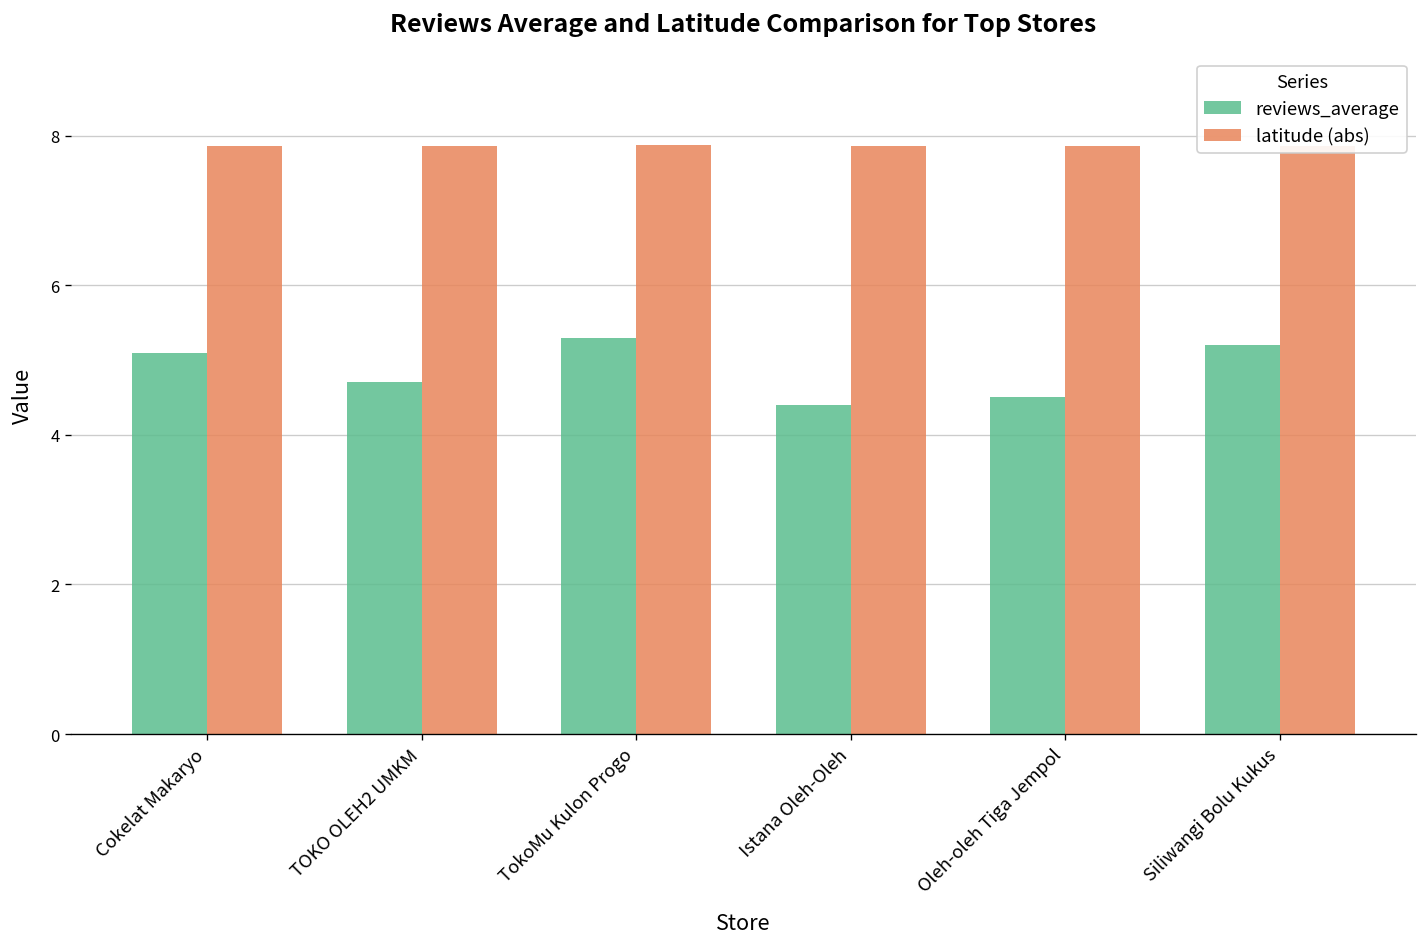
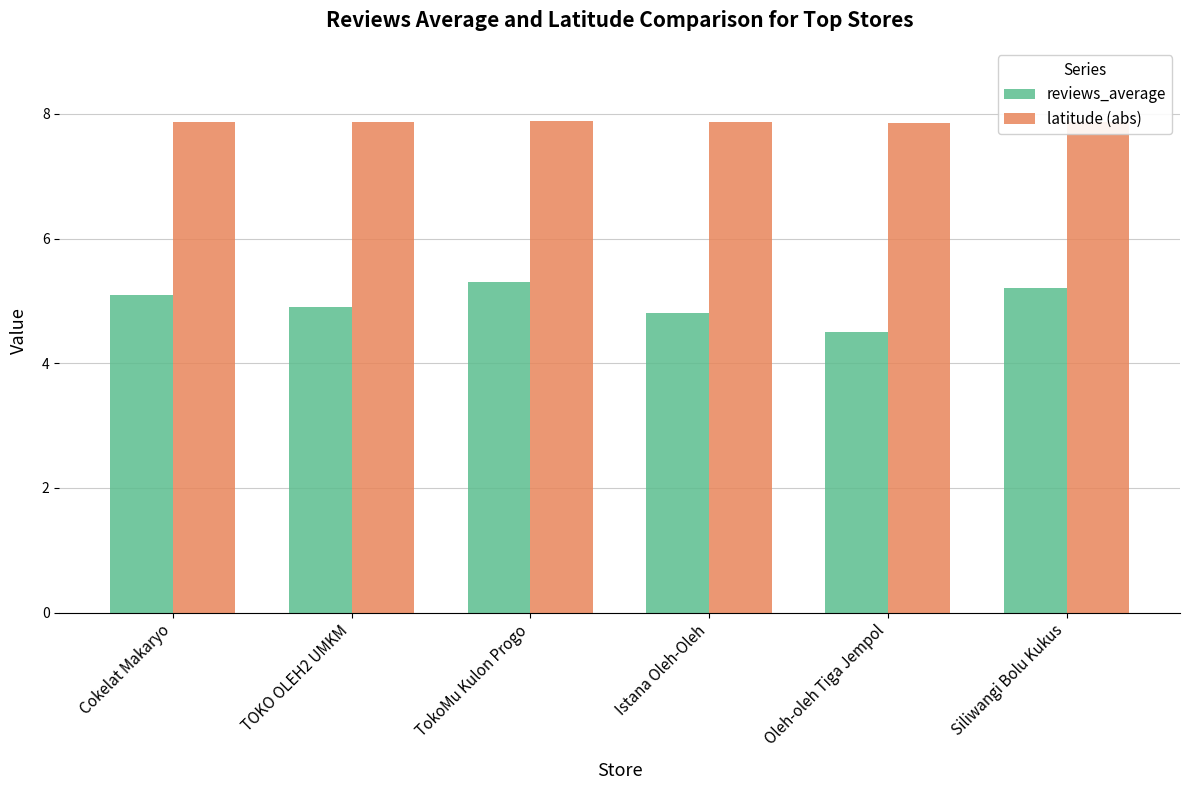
reviews_average, TOKO OLEH2 UMKM: 4.7 -> 4.9
reviews_average, Istana Oleh-Oleh: 4.4 -> 4.8
